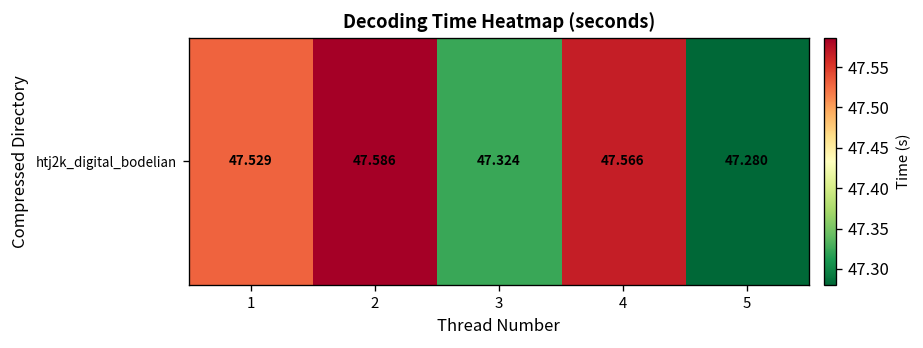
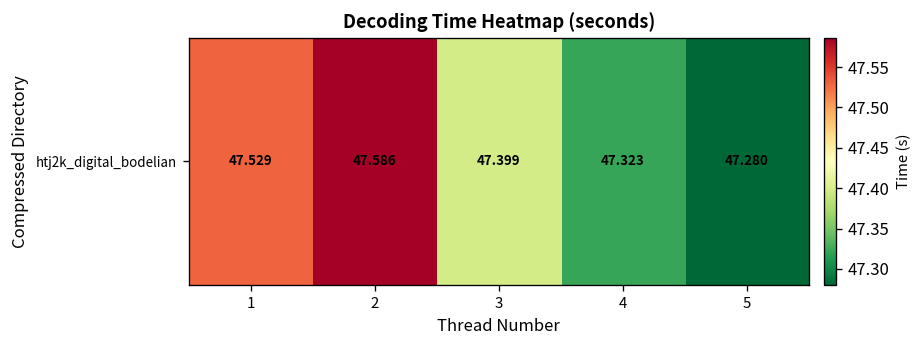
htj2k_digital_bodelian, 3: 47.324 -> 47.399
htj2k_digital_bodelian, 4: 47.566 -> 47.323
